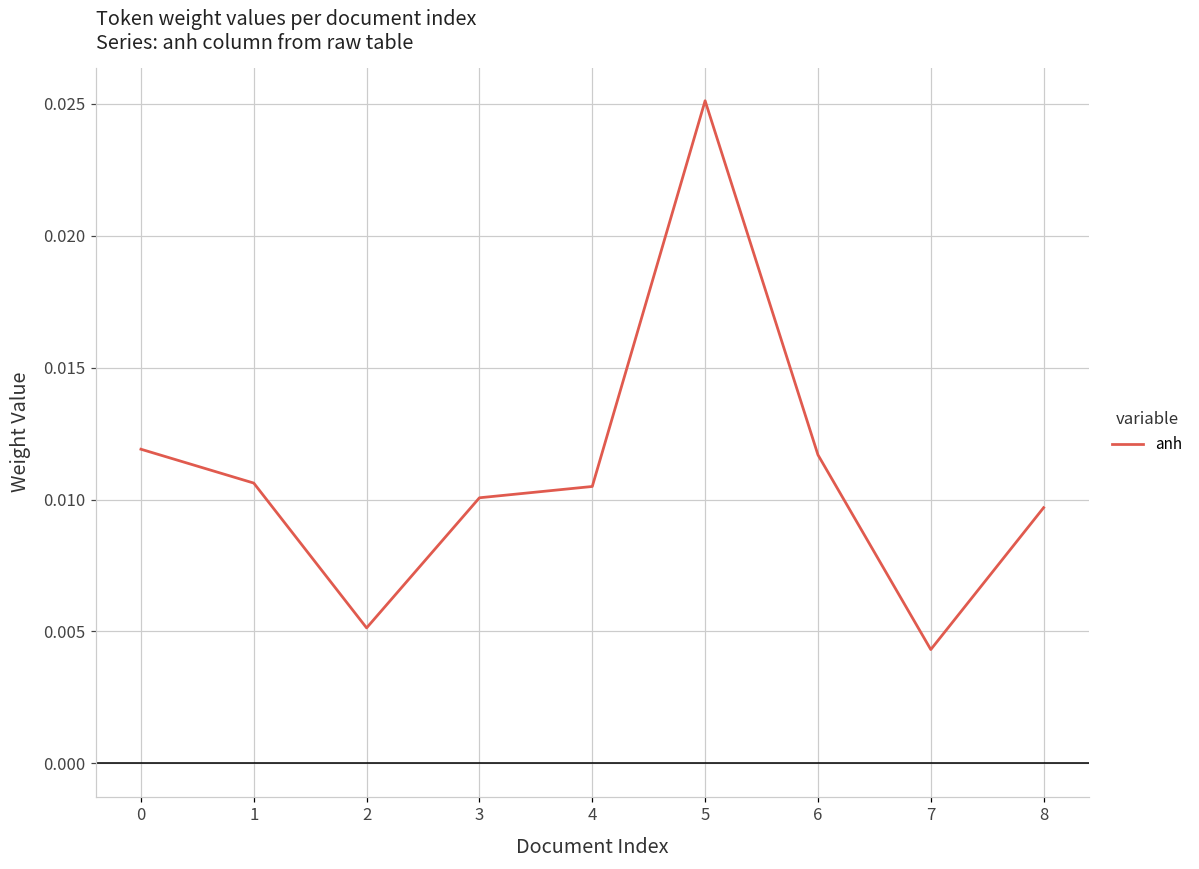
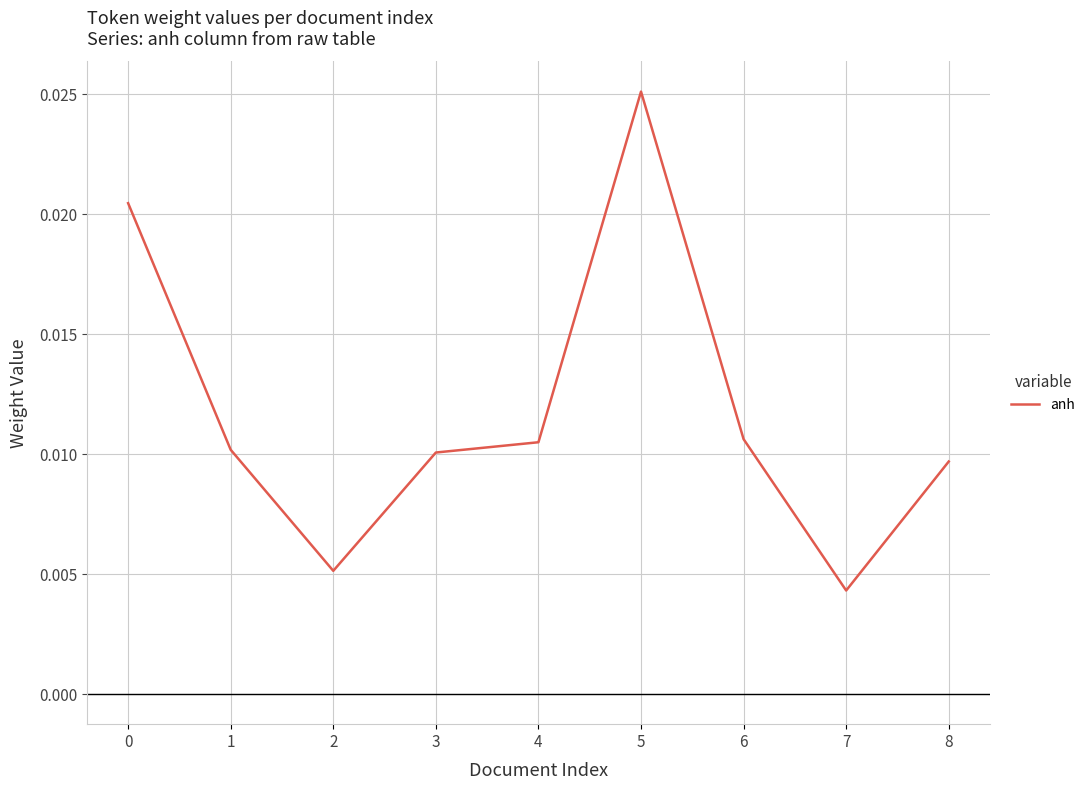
0: 0.0119 -> 0.0205
1: 0.0106 -> 0.0102
6: 0.0117 -> 0.0106
